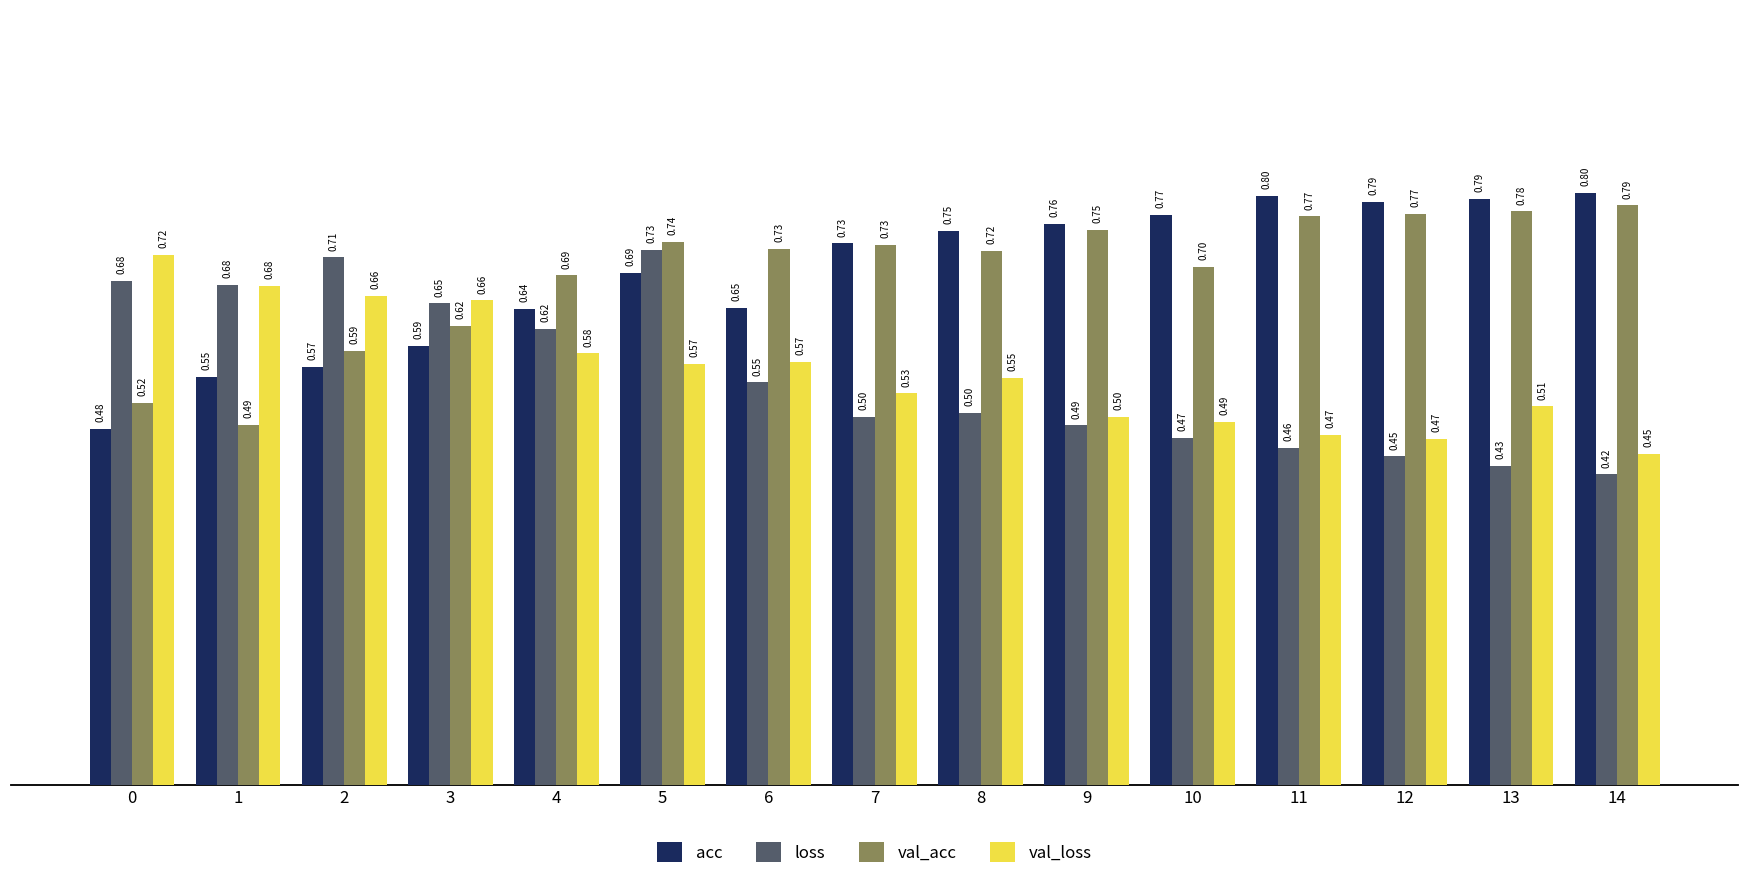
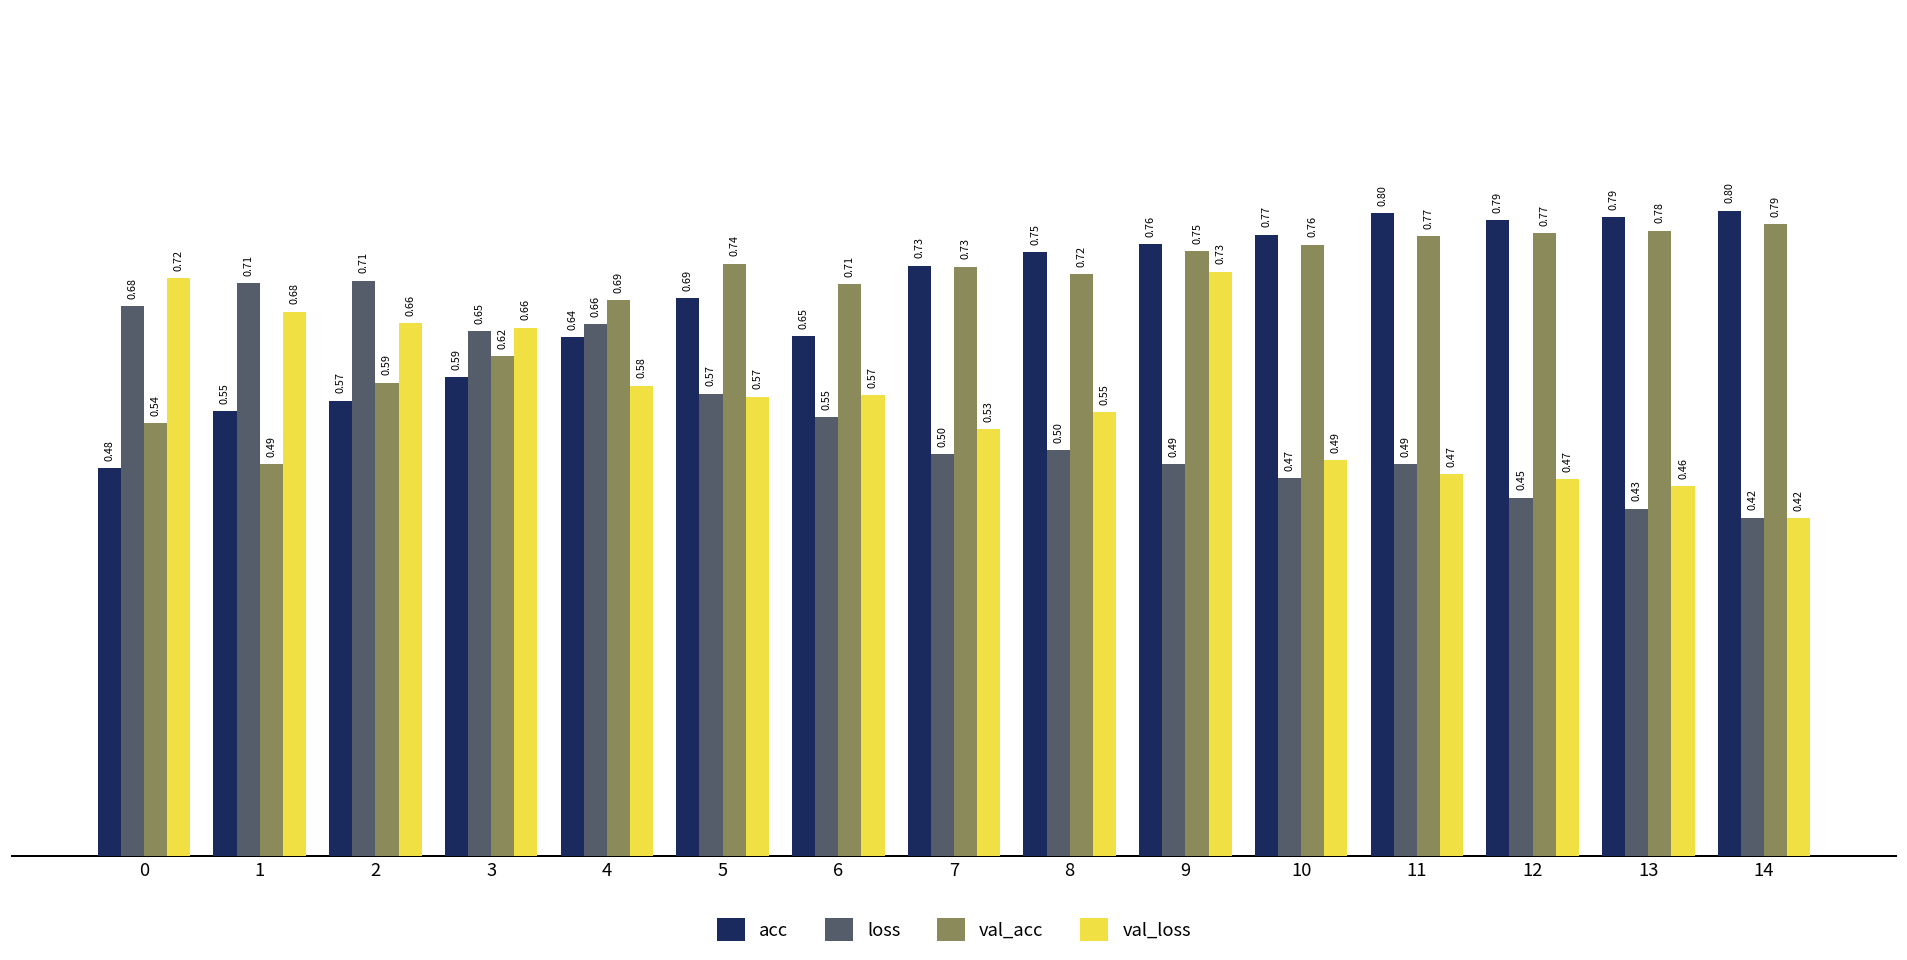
val_acc, 0: 0.52 -> 0.54
loss, 1: 0.68 -> 0.71
loss, 4: 0.62 -> 0.66
loss, 5: 0.73 -> 0.57
val_acc, 6: 0.73 -> 0.71
val_loss, 9: 0.50 -> 0.73
val_acc, 10: 0.70 -> 0.76
loss, 11: 0.46 -> 0.49
val_loss, 13: 0.51 -> 0.46
val_loss, 14: 0.45 -> 0.42
